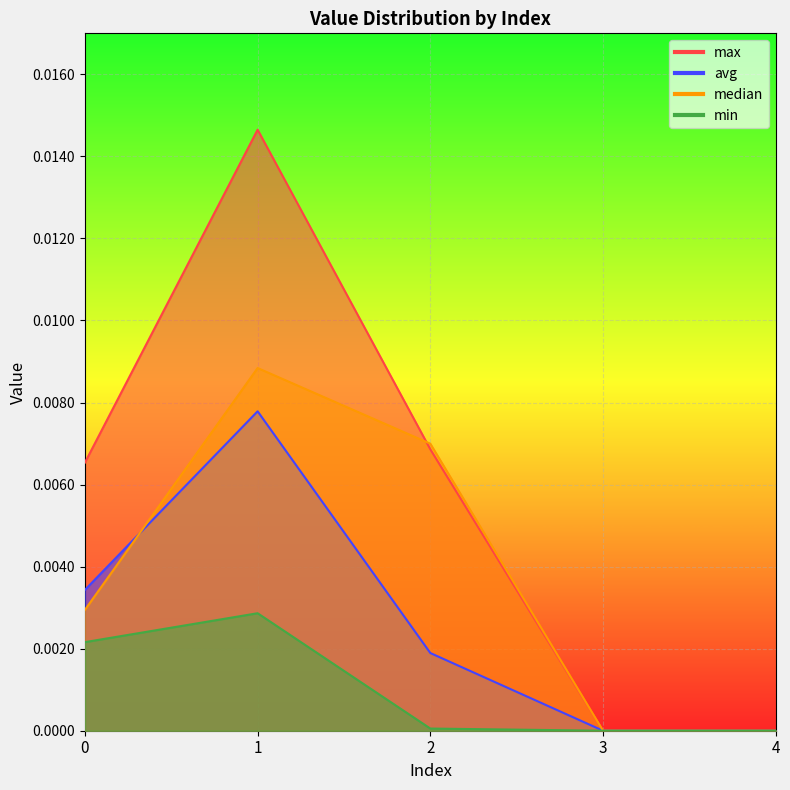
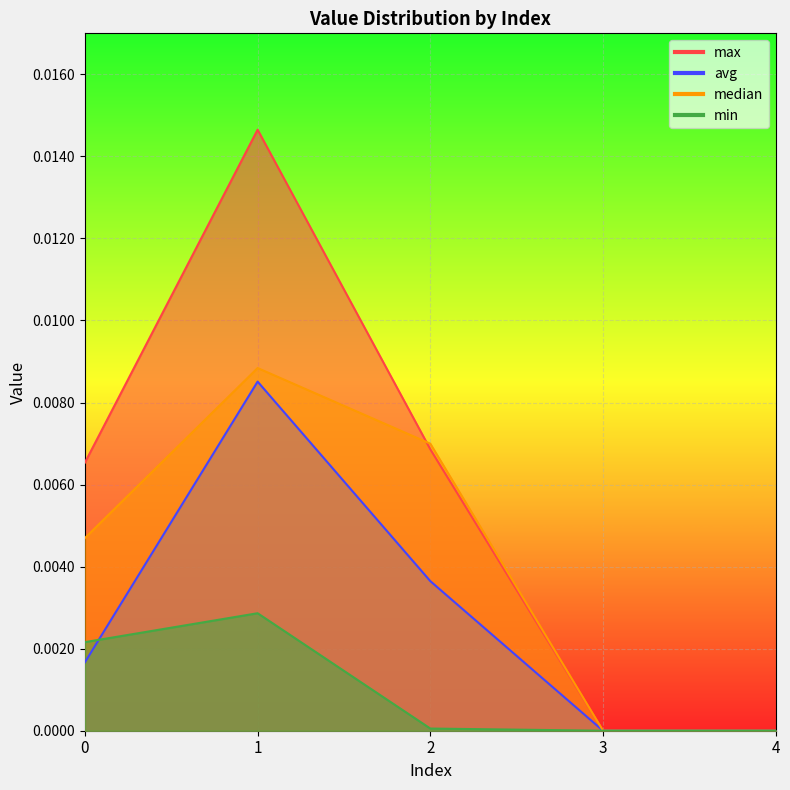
avg, 0: 0.0034 -> 0.0017
median, 0: 0.0029 -> 0.0047
avg, 1: 0.0078 -> 0.0085
avg, 2: 0.0019 -> 0.0036
